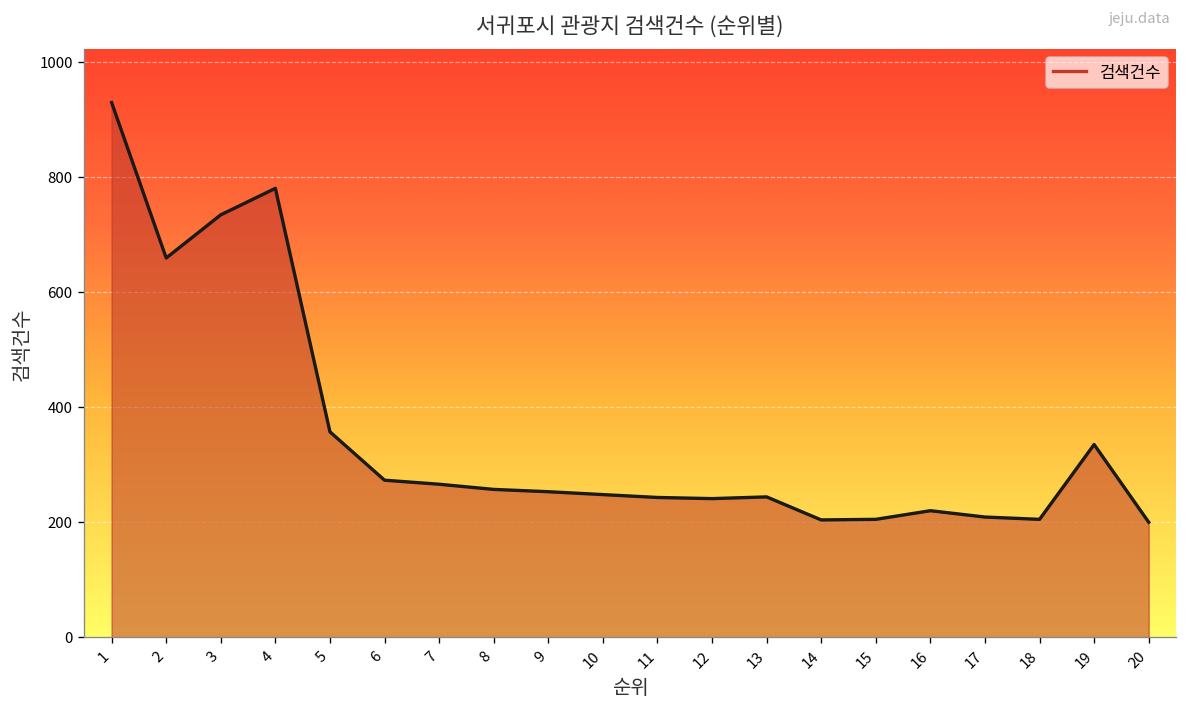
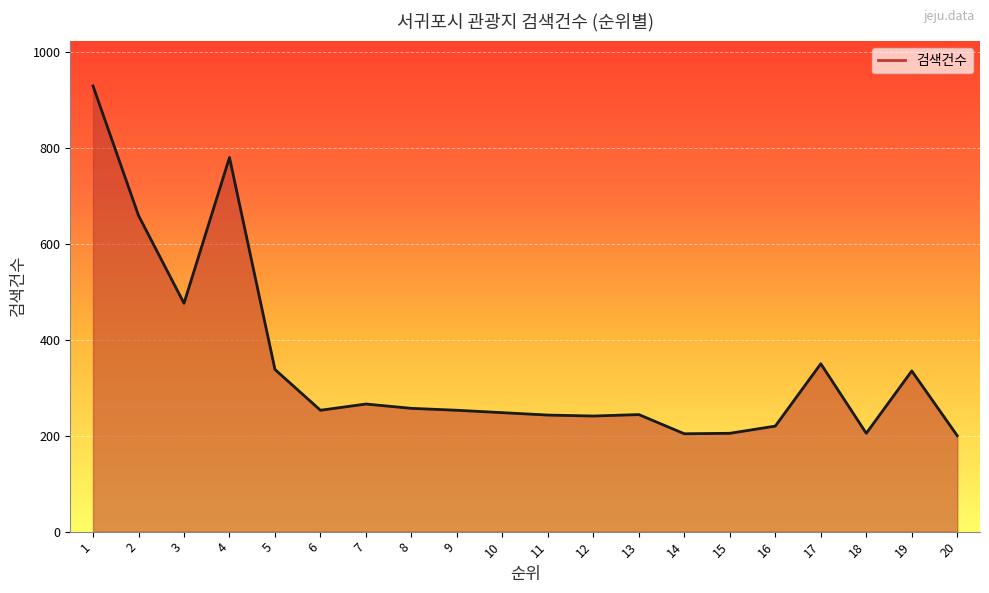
3: 730 -> 480
5: 360 -> 340
6: 270 -> 250
17: 210 -> 350
